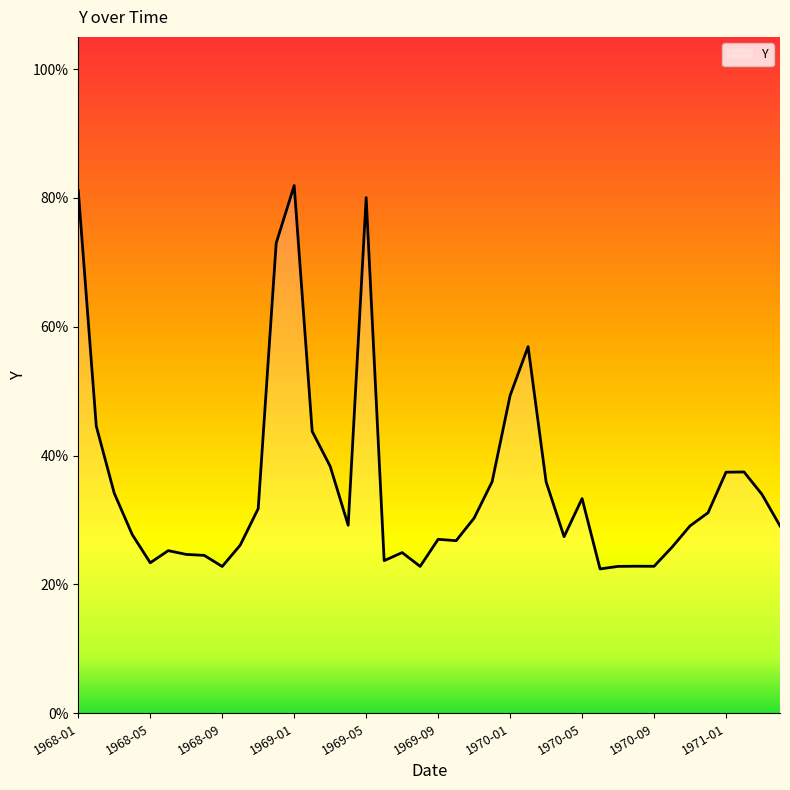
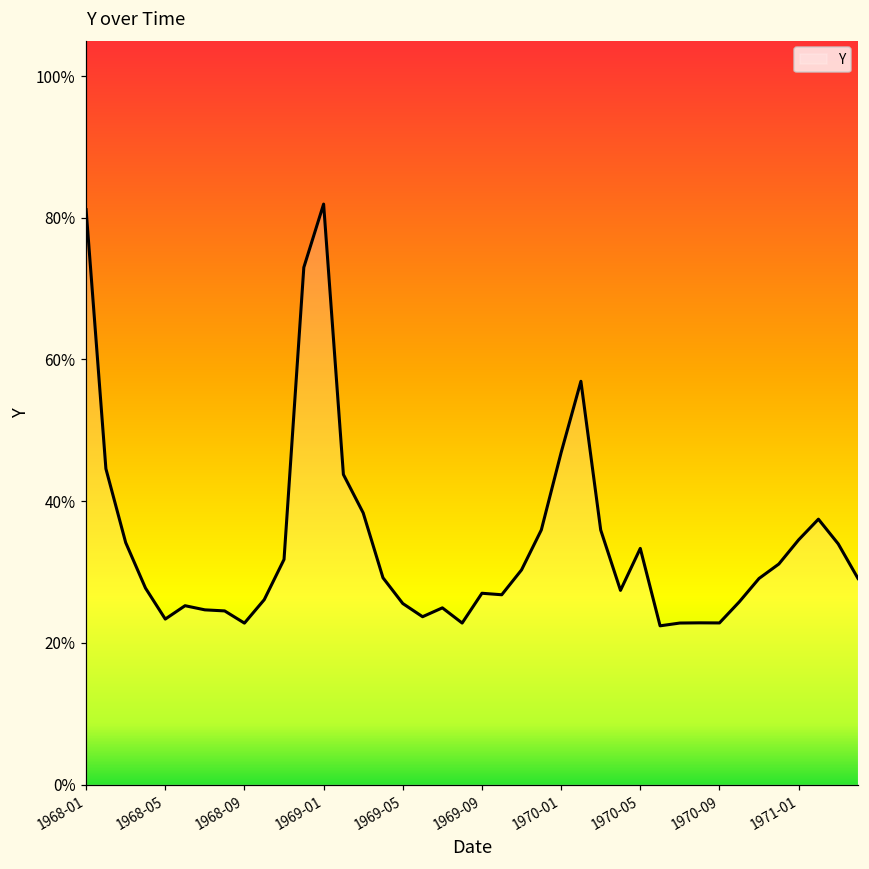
1969-05: 80% -> 26%
1970-01: 49% -> 47%
1971-01: 37% -> 35%
